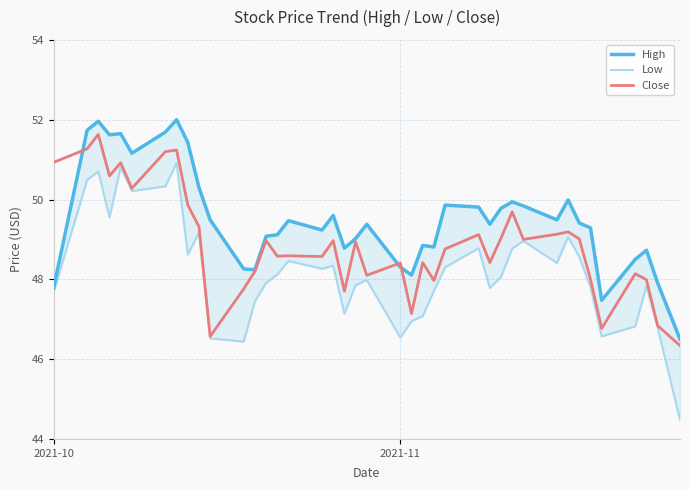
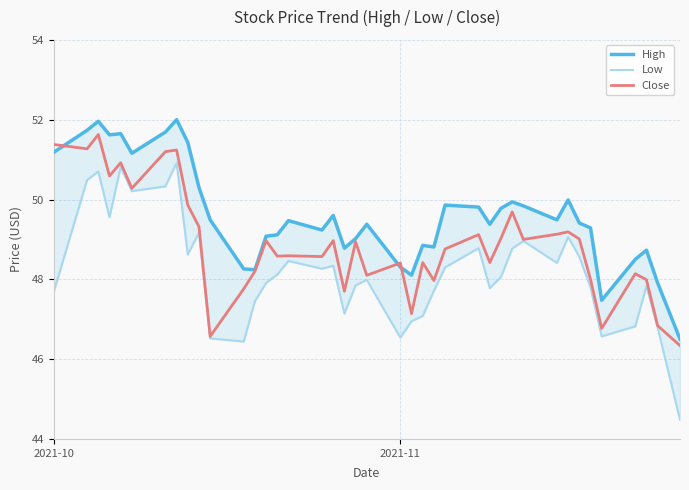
High, 2021-10: 47.8 -> 51.2
Close, 2021-10: 50.9 -> 51.4
